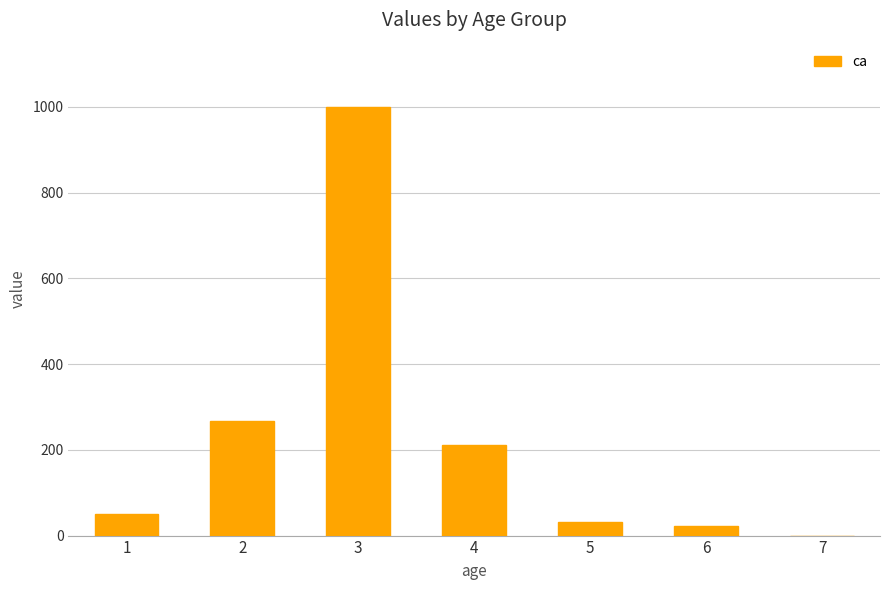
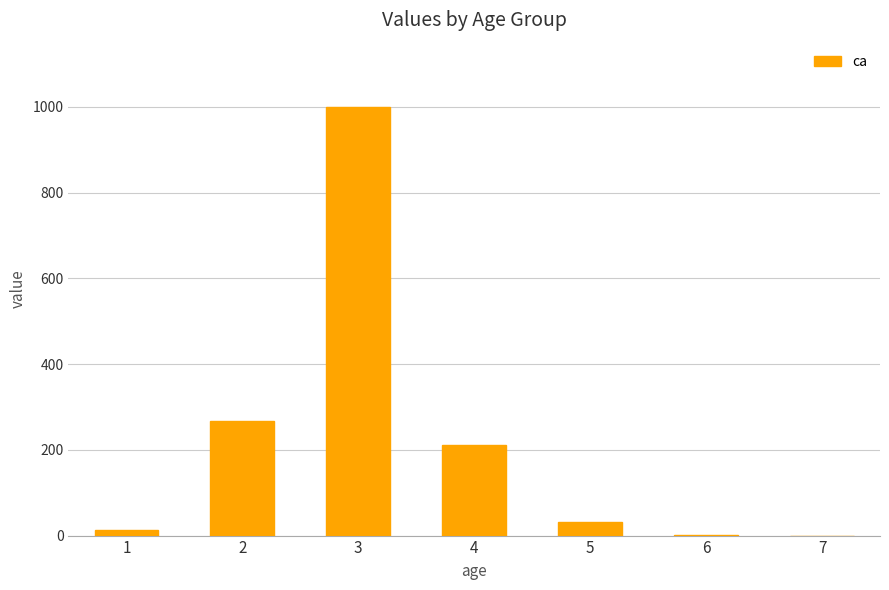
1: 50 -> 10
6: 20 -> 0
